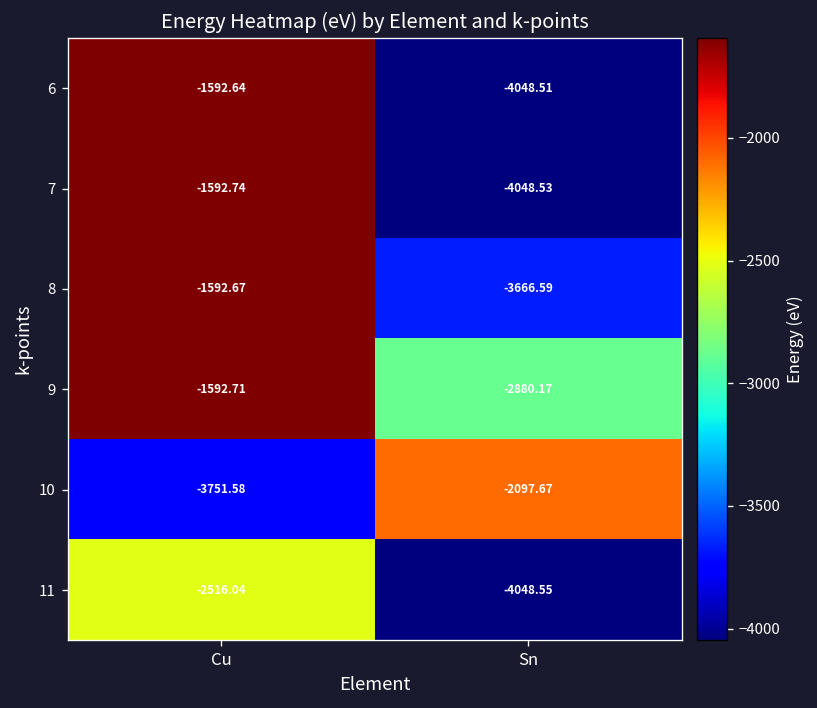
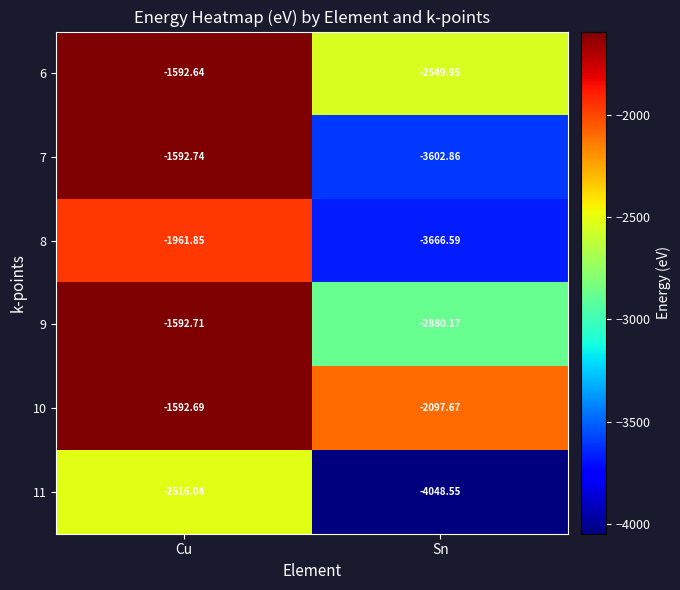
6, Sn: -4048.51 -> -2549.95
7, Sn: -4048.53 -> -3602.86
8, Cu: -1592.67 -> -1961.85
10, Cu: -3751.58 -> -1592.69
